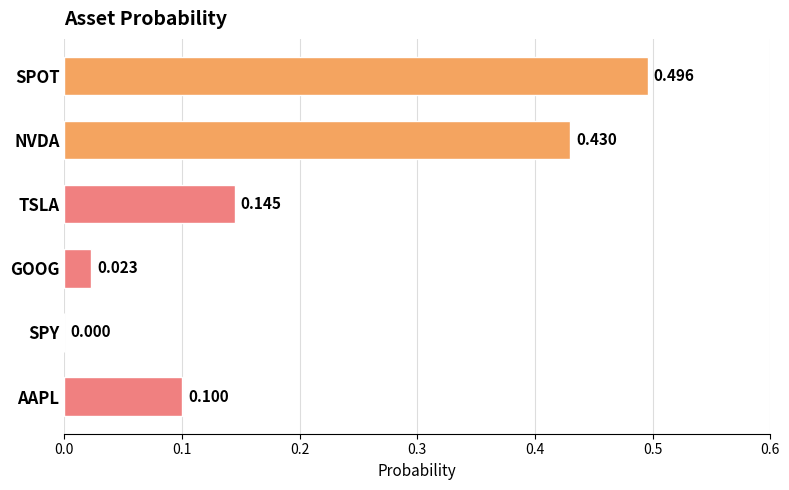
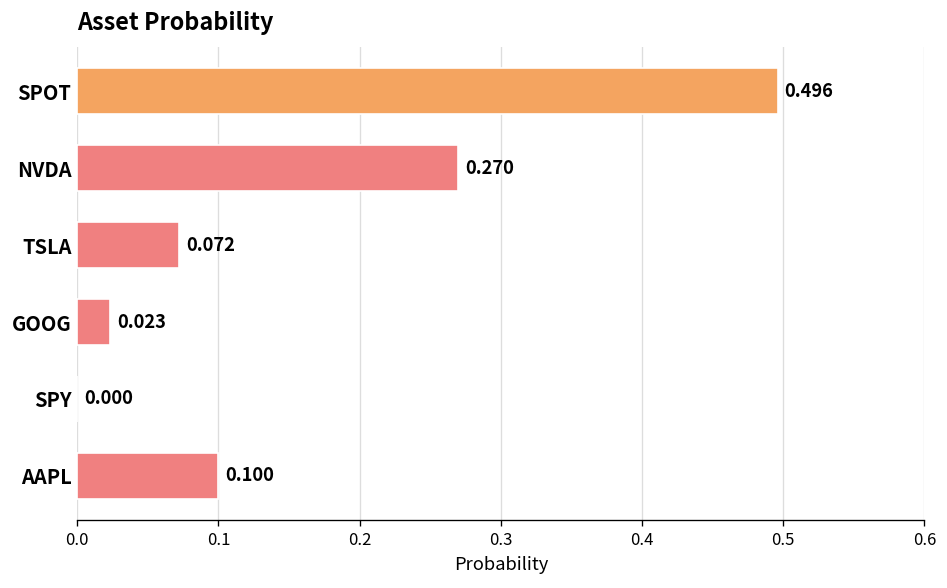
NVDA: 0.430 -> 0.270
TSLA: 0.145 -> 0.072
